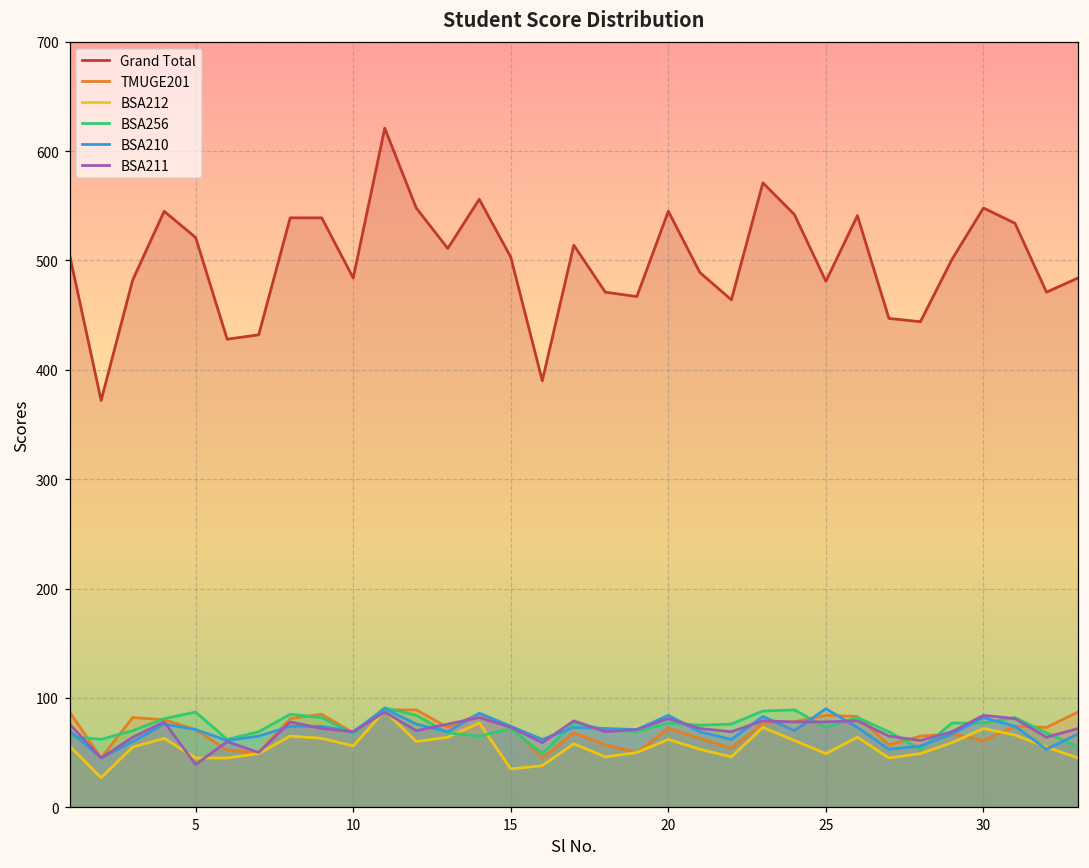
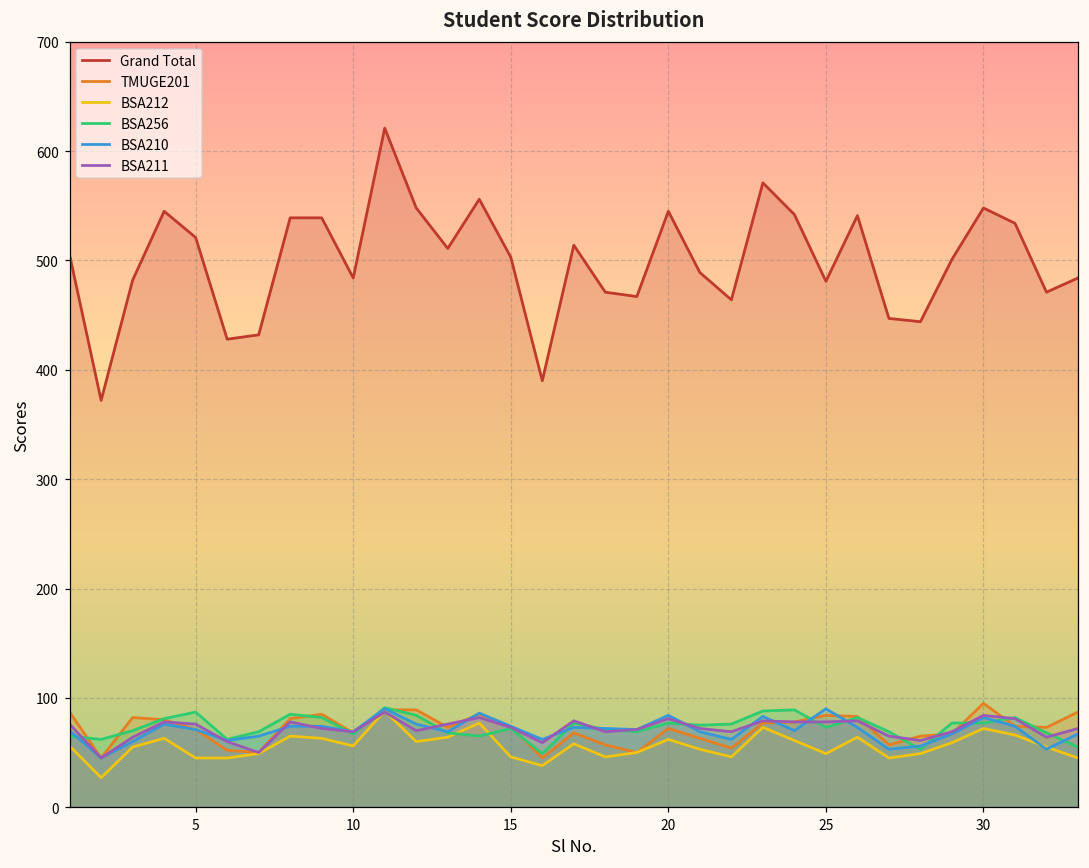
BSA211, 5: 40 -> 80
BSA212, 15: 40 -> 50
TMUGE201, 30: 60 -> 100
